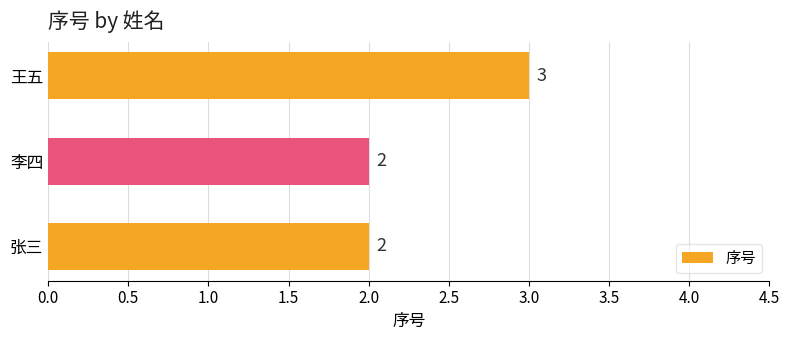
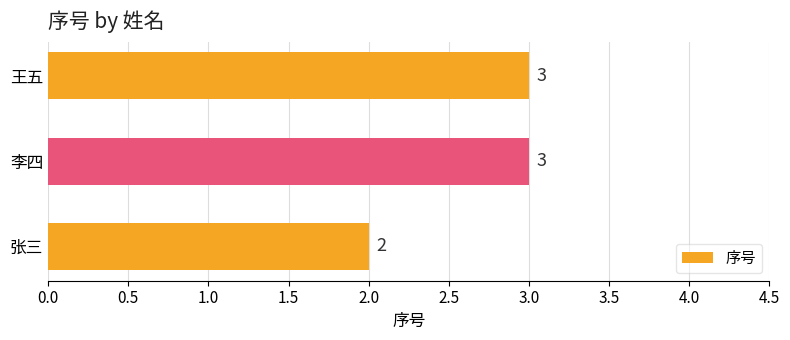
李四: 2 -> 3
